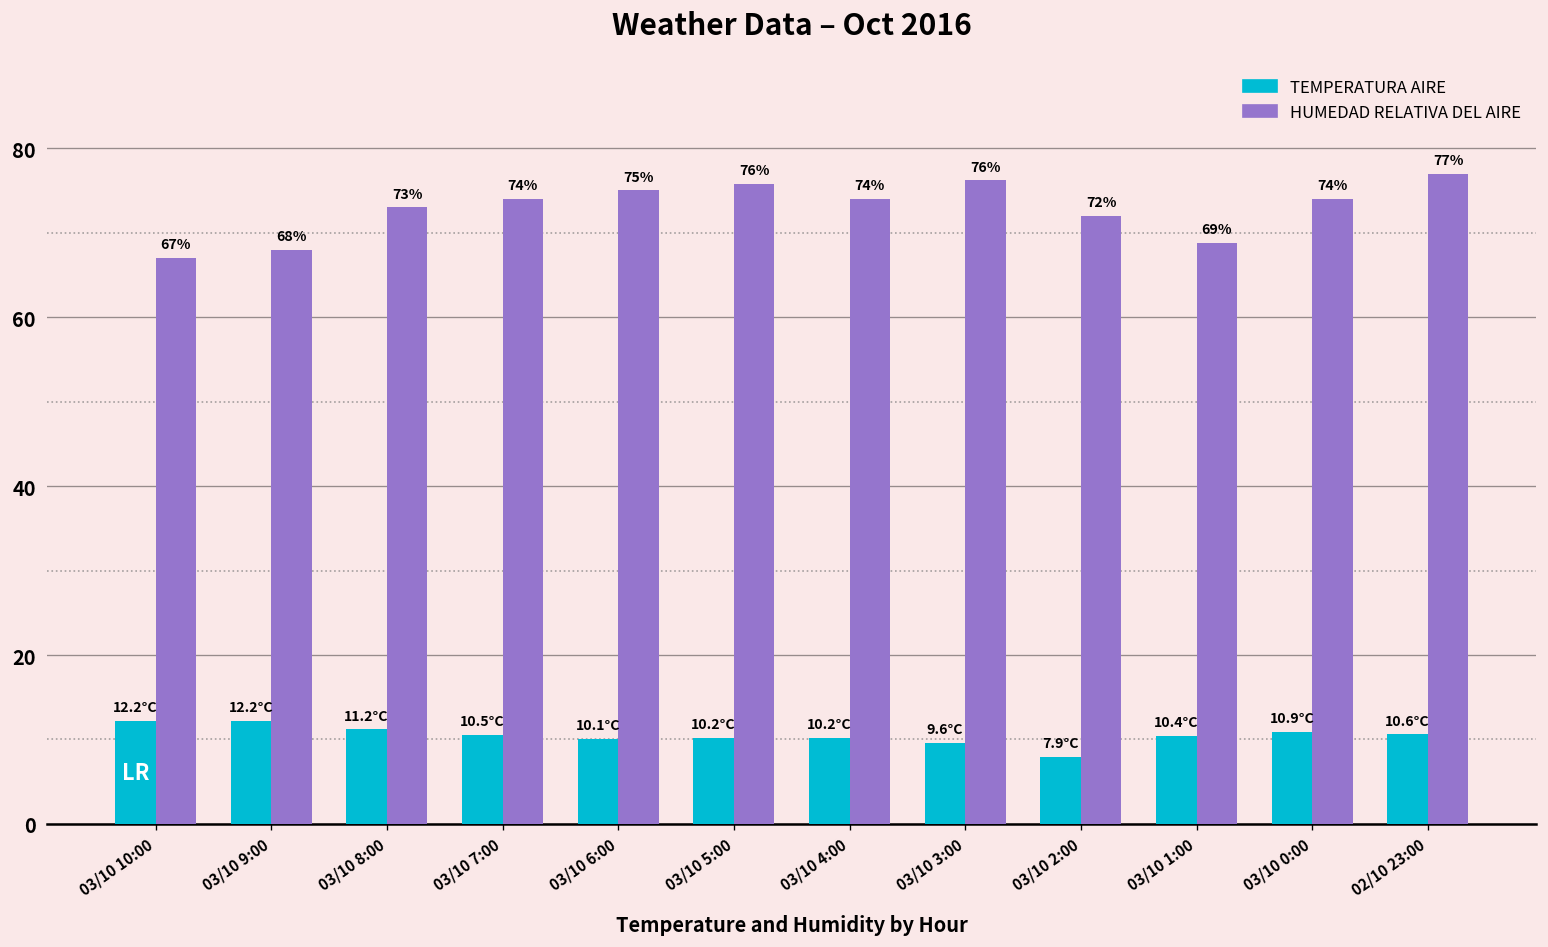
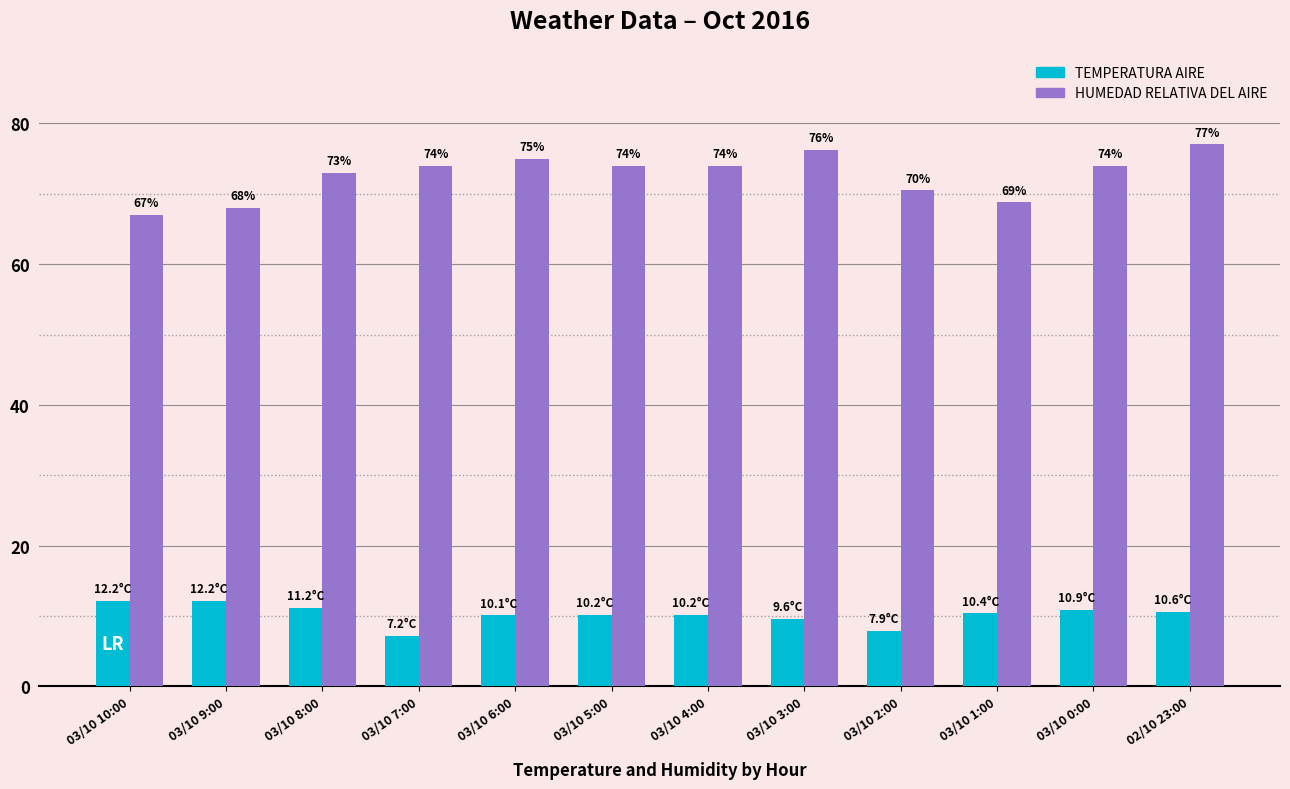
TEMPERATURA AIRE, 03/10 7:00: 10.5°C -> 7.2°C
HUMEDAD RELATIVA DEL AIRE, 03/10 5:00: 76% -> 74%
HUMEDAD RELATIVA DEL AIRE, 03/10 2:00: 72% -> 70%
